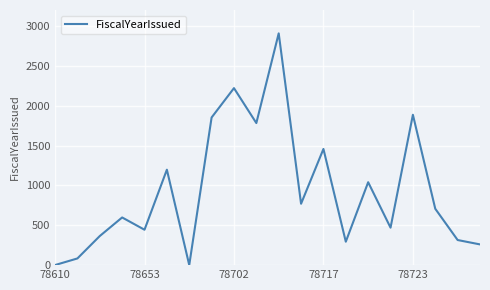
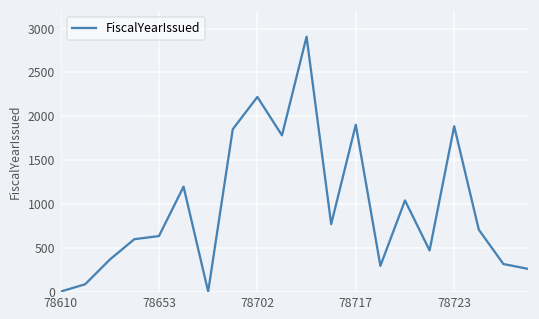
78653: 400 -> 600
78717: 1500 -> 1900
